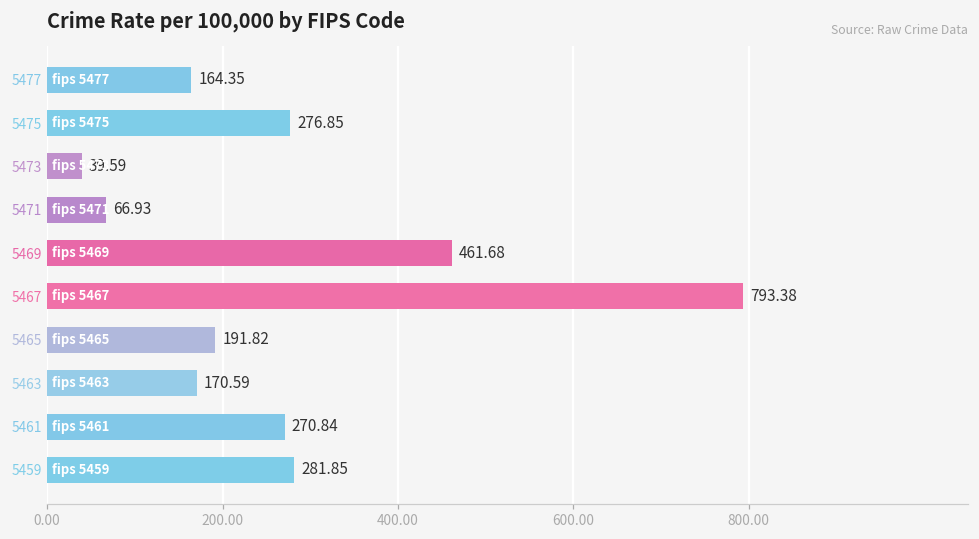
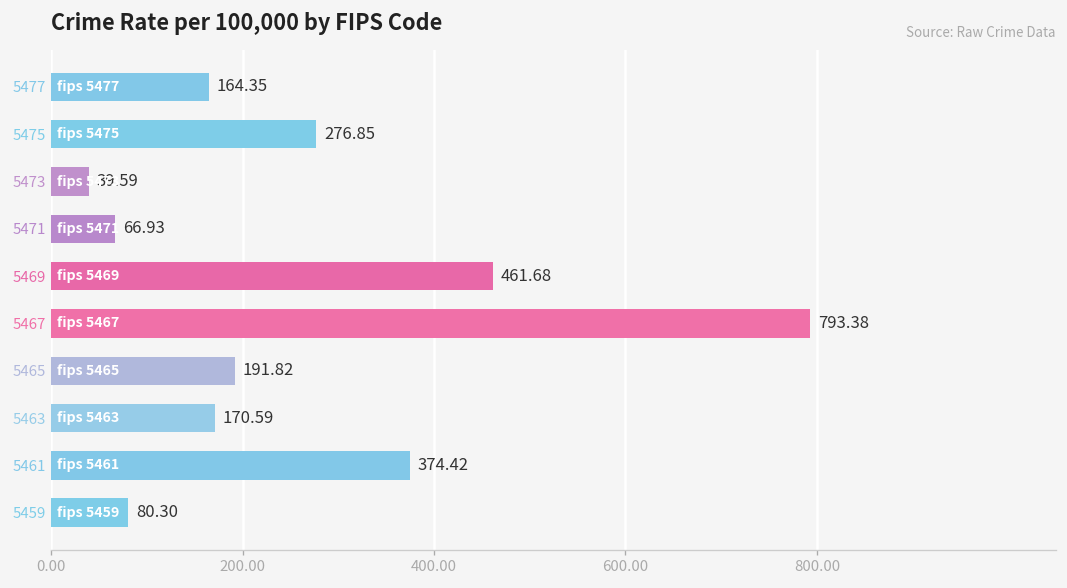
5461: 270.84 -> 374.42
5459: 281.85 -> 80.30
